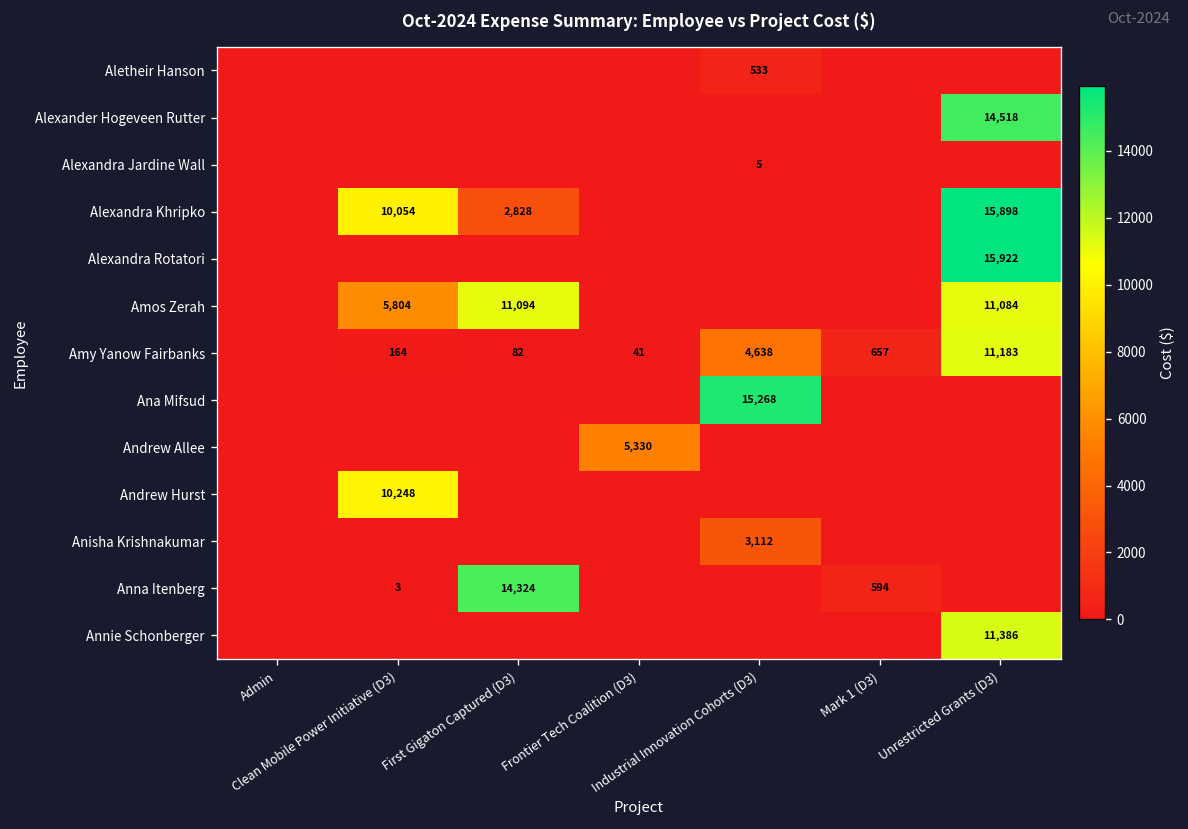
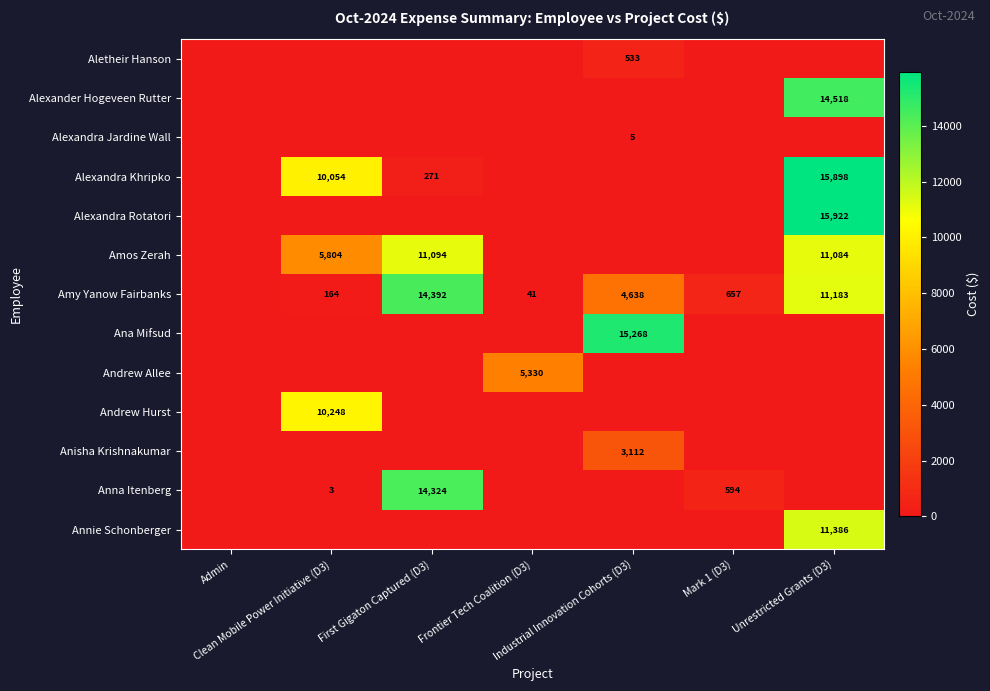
Alexandra Khripko, First Gigaton Captured (D3): 2,828 -> 271
Amy Yanow Fairbanks, First Gigaton Captured (D3): 82 -> 14,392
